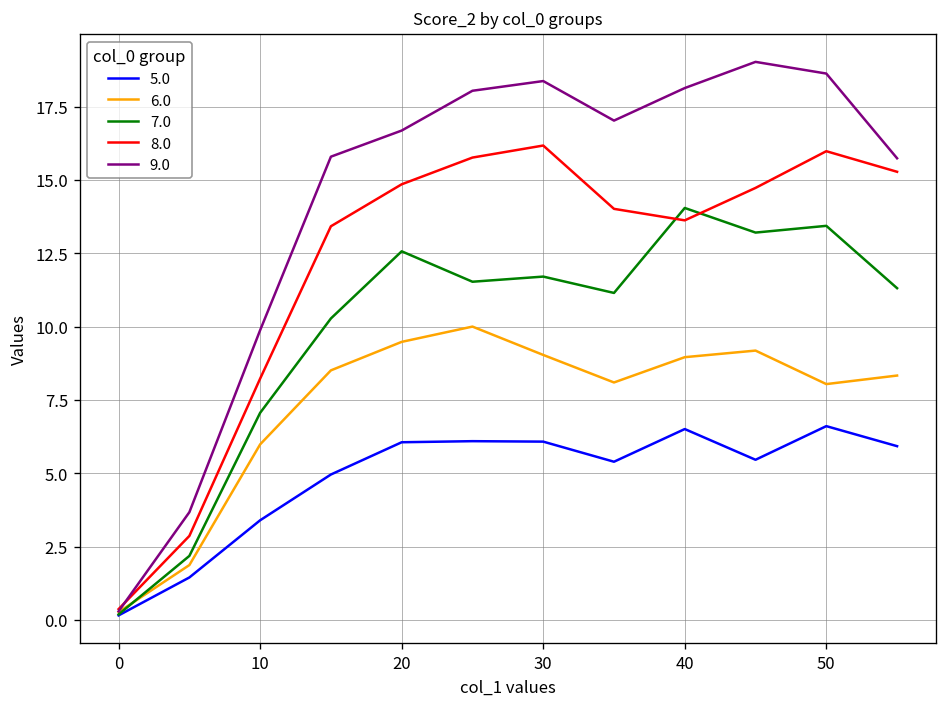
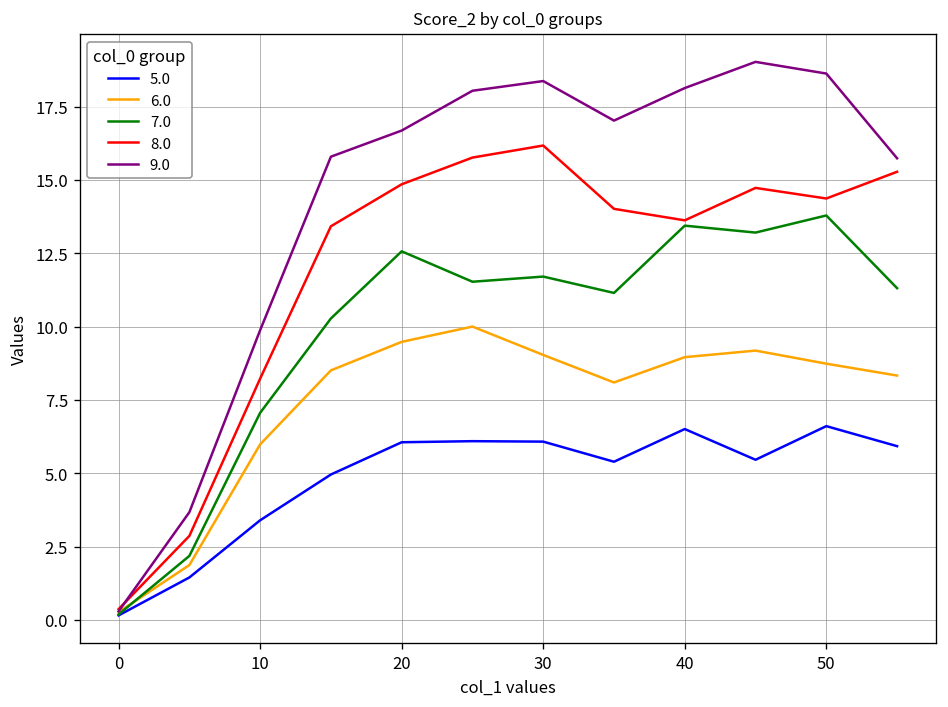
7.0, 40: 14.0 -> 13.4
6.0, 50: 8.0 -> 8.7
7.0, 50: 13.4 -> 13.8
8.0, 50: 16.0 -> 14.4
